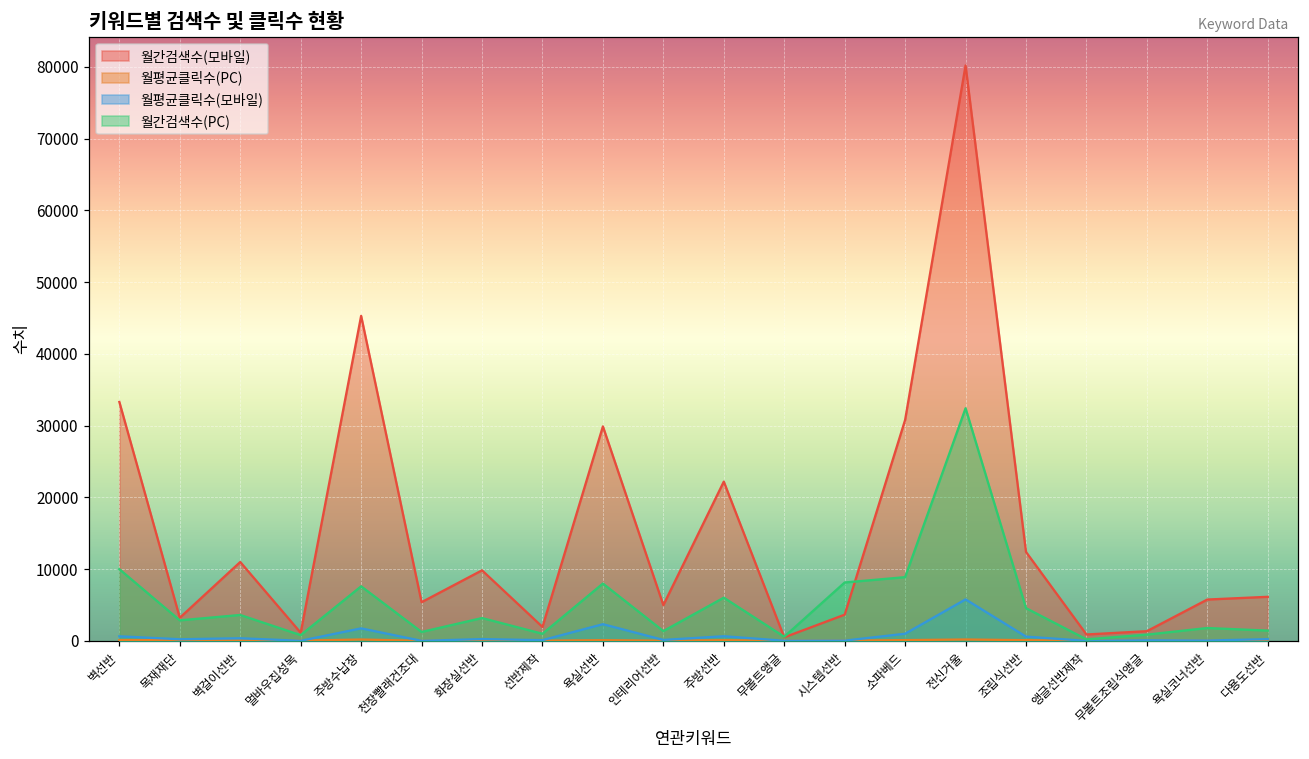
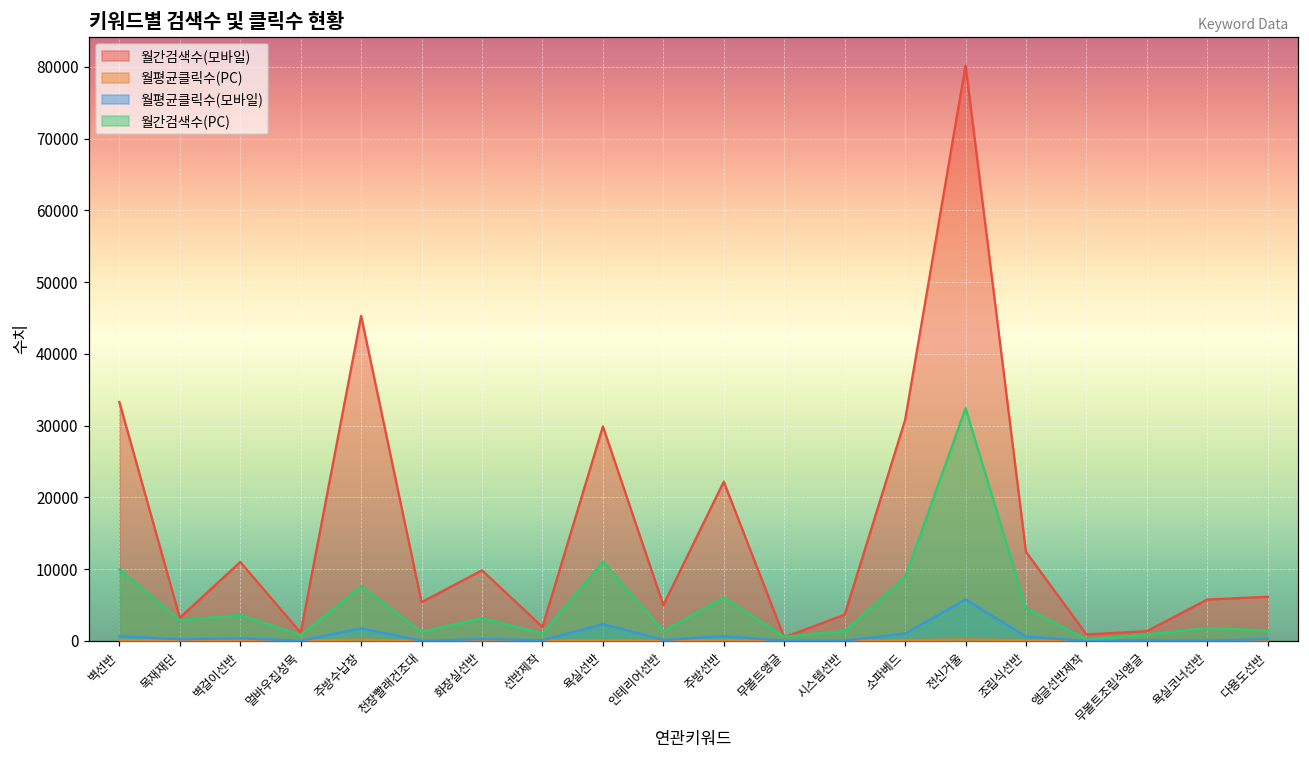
월간검색수(PC), 욕실선반: 8000 -> 11000
월간검색수(PC), 시스템선반: 8000 -> 1000
